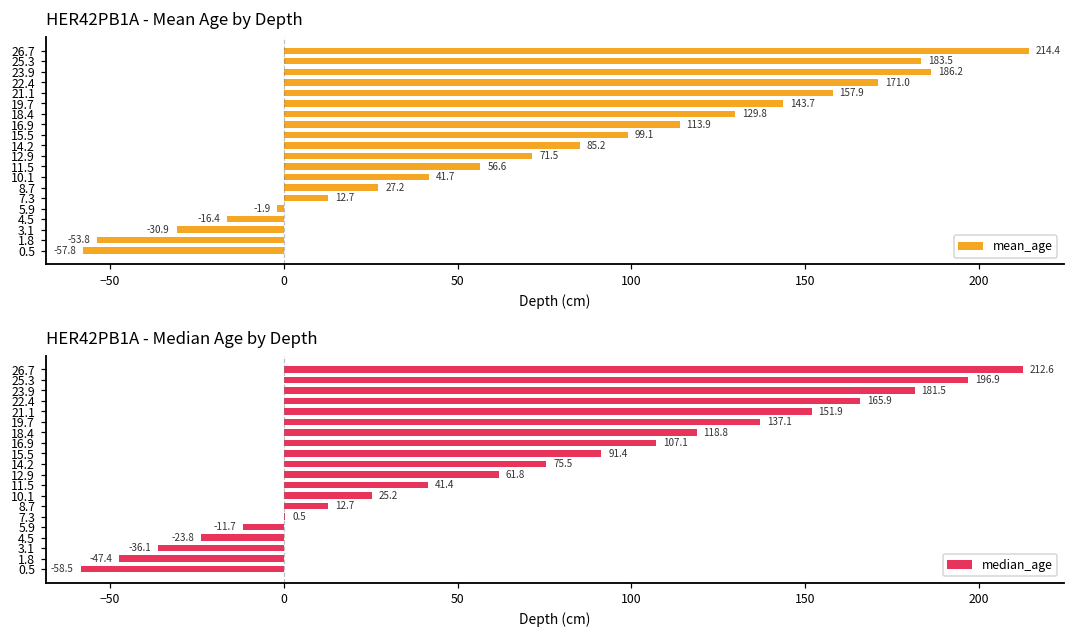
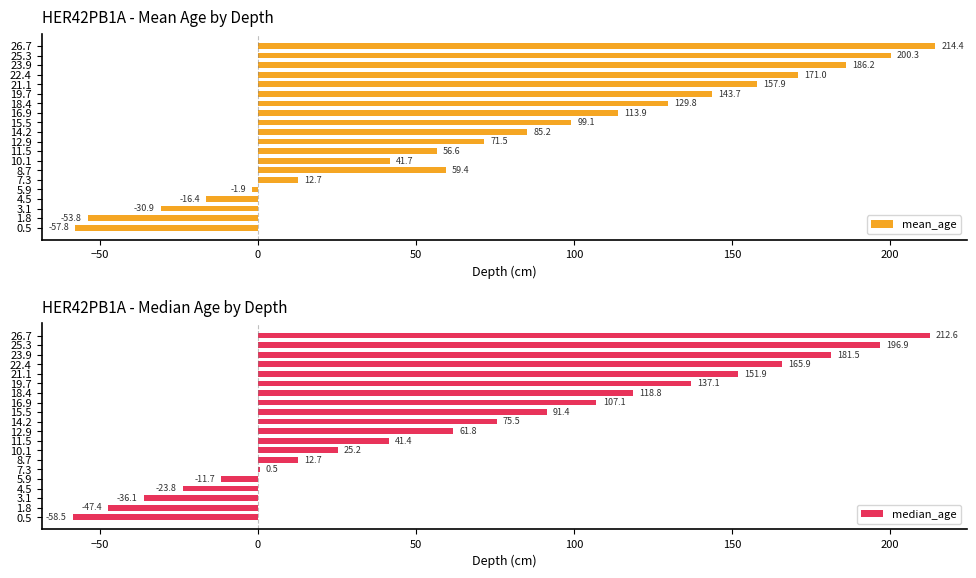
HER42PB1A - Mean Age by Depth, 25.3: 183.5 -> 200.3
HER42PB1A - Mean Age by Depth, 8.7: 27.2 -> 59.4
